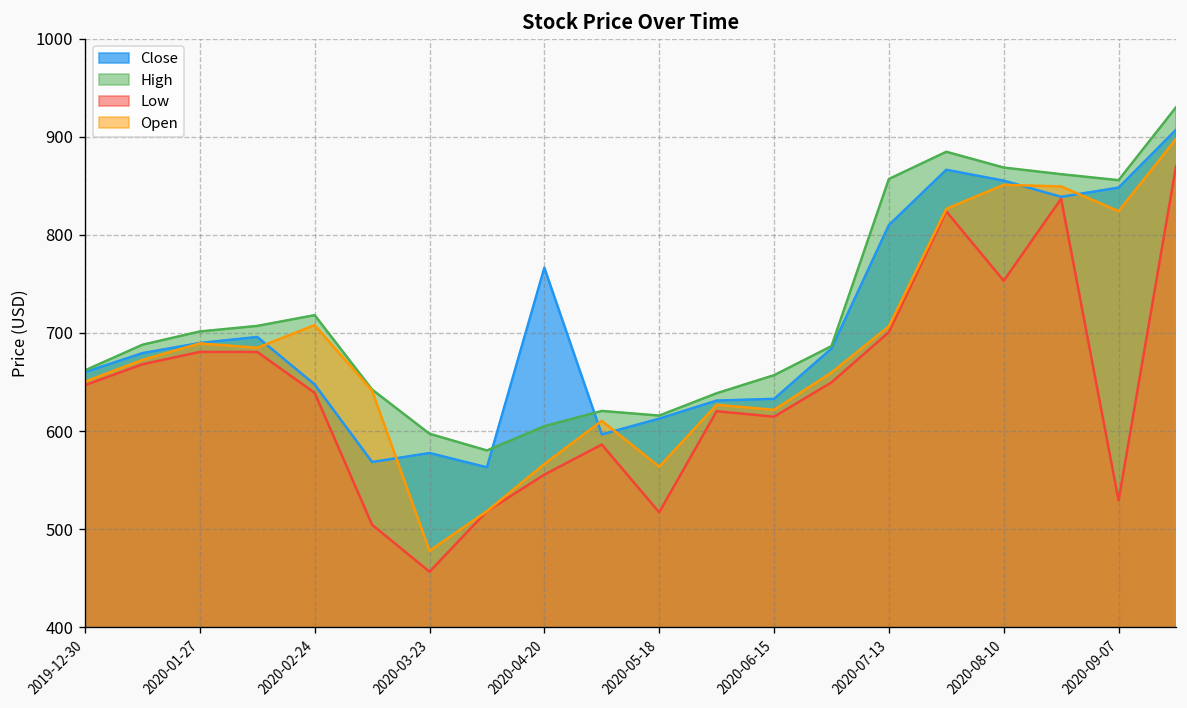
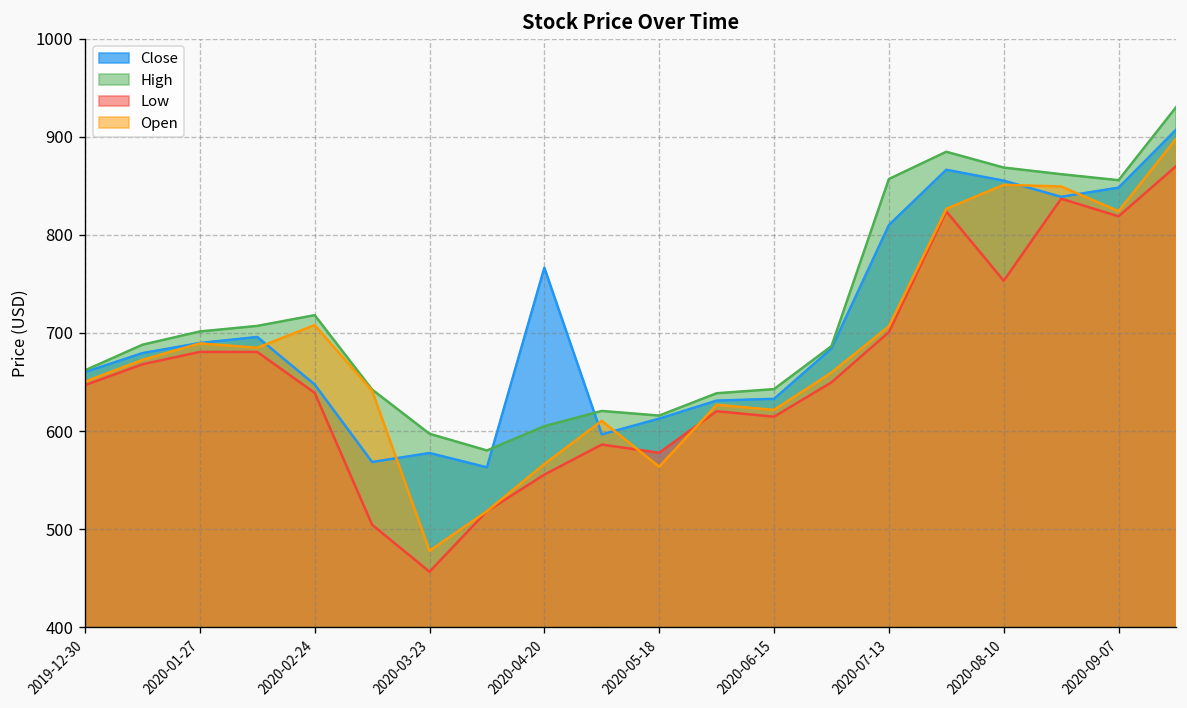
Low, 2020-05-18: 520 -> 580
High, 2020-06-15: 660 -> 640
Low, 2020-09-07: 530 -> 820
